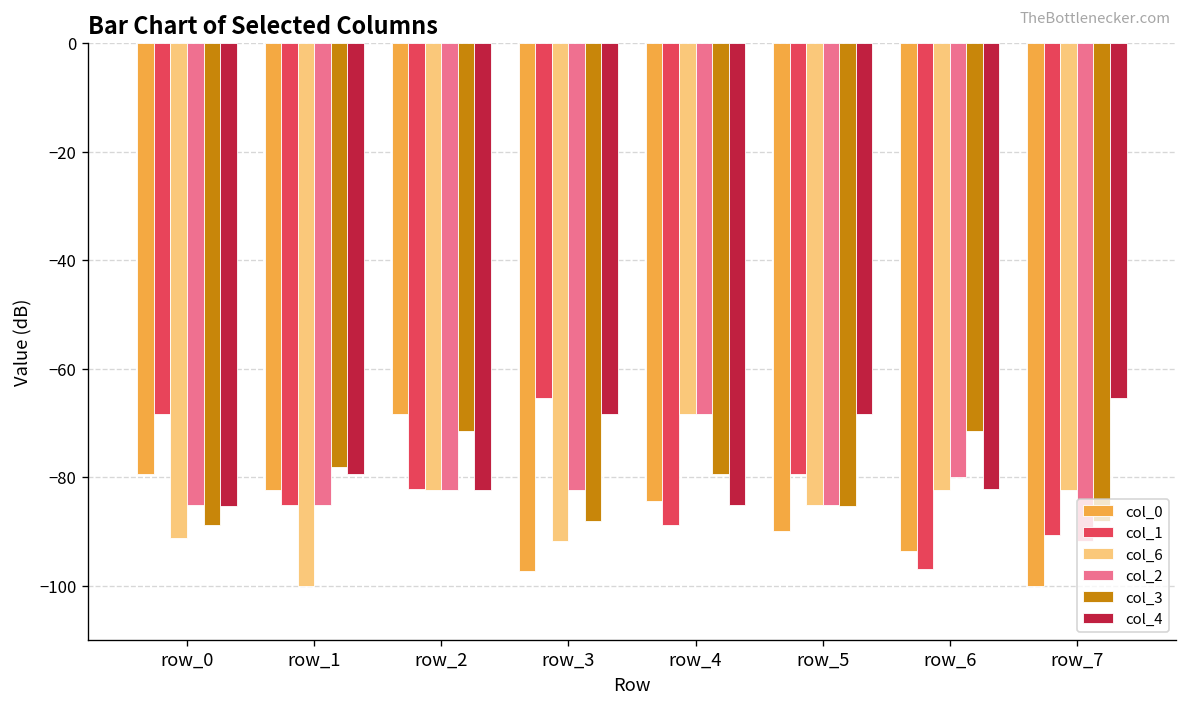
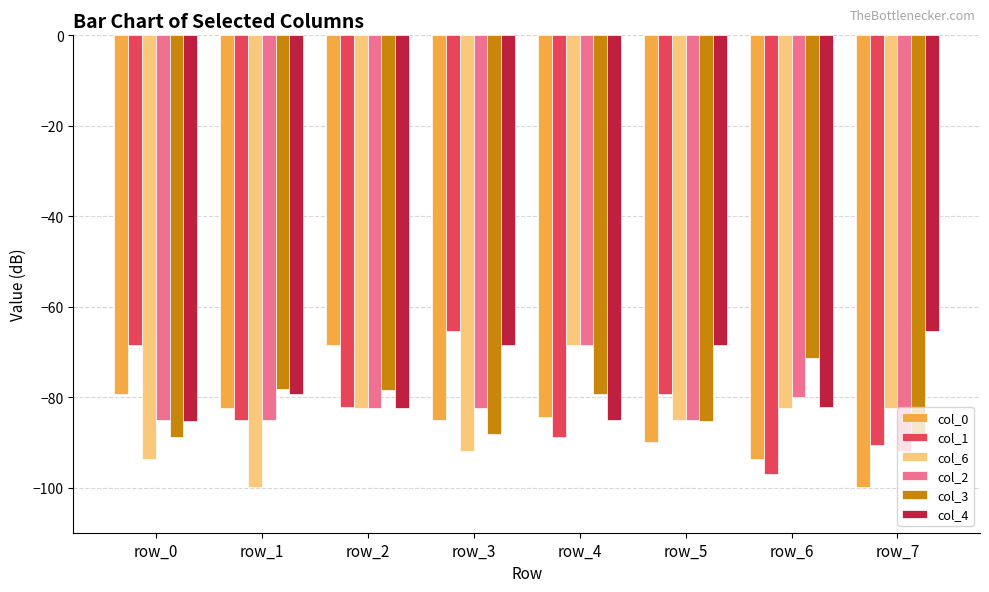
col_6, row_0: -91 -> -94
col_3, row_2: -71 -> -78
col_0, row_3: -97 -> -85
